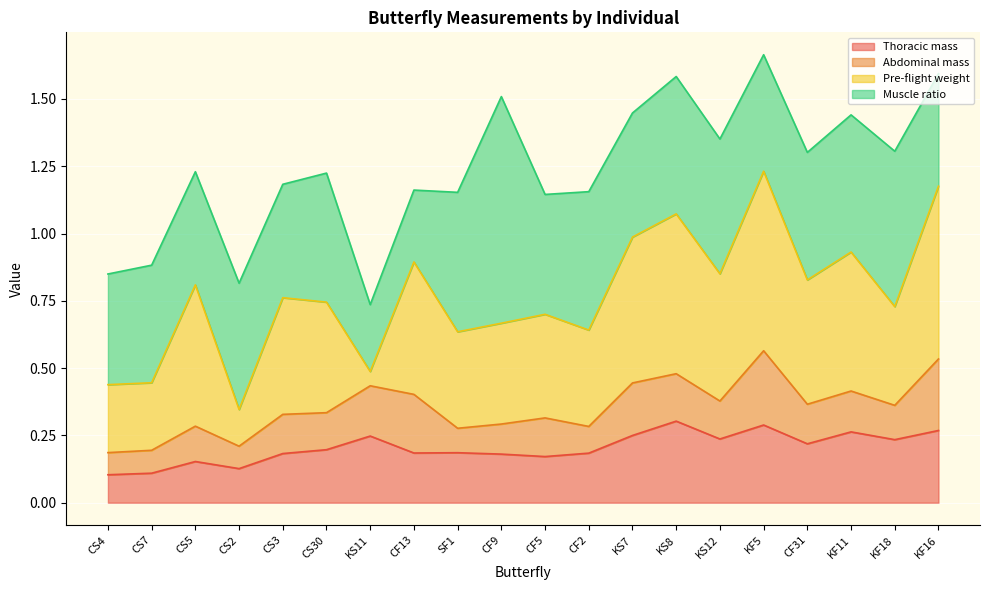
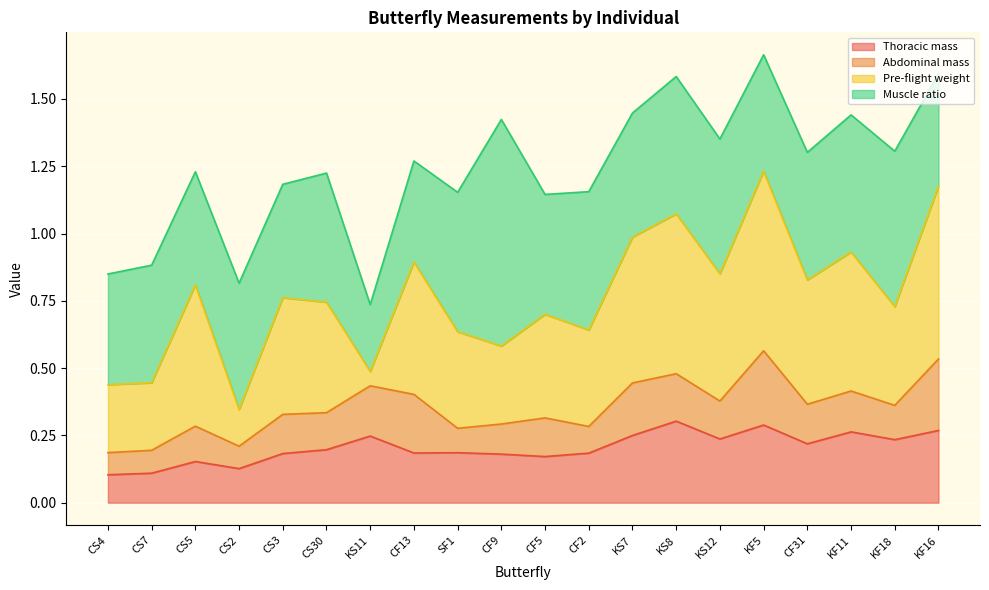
Muscle ratio, CF13: 0.27 -> 0.38
Pre-flight weight, CF9: 0.37 -> 0.29
